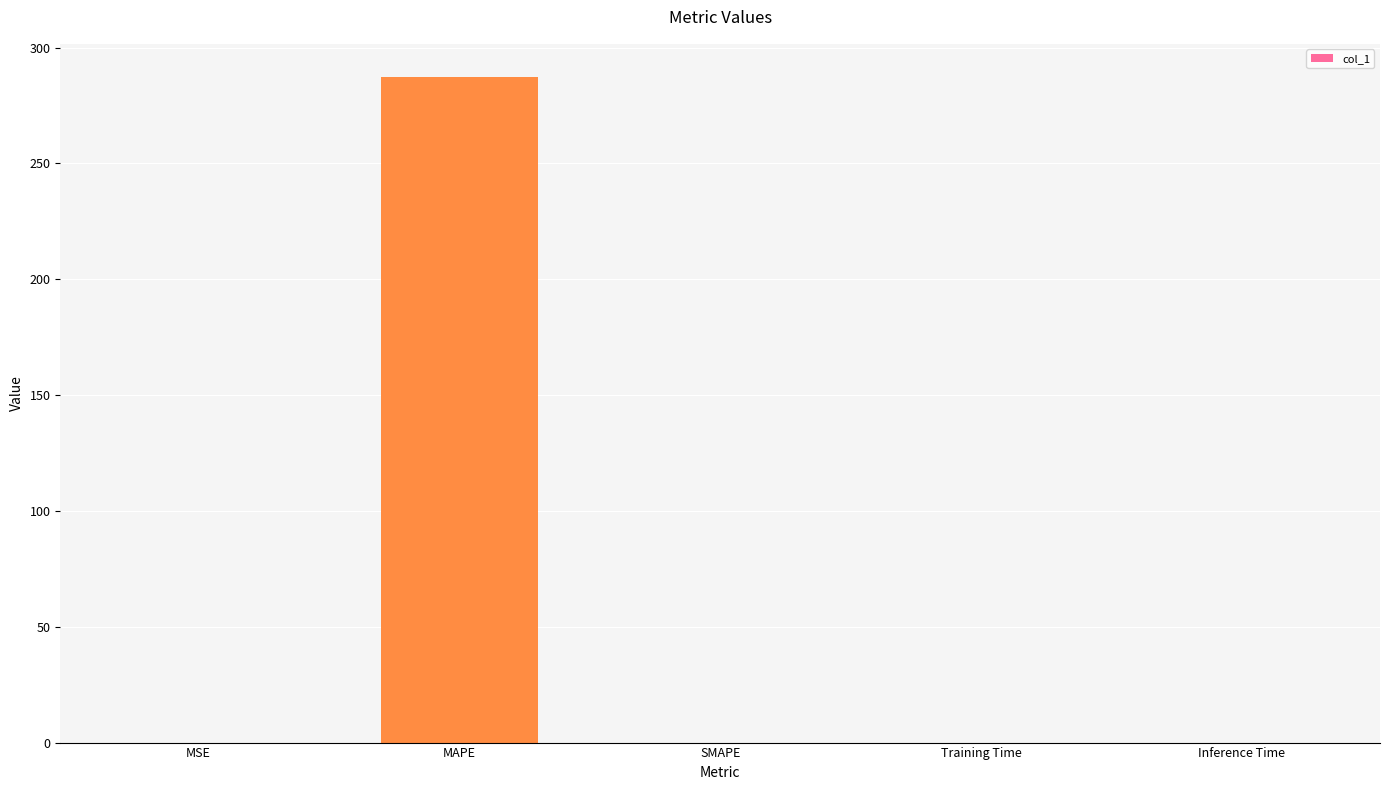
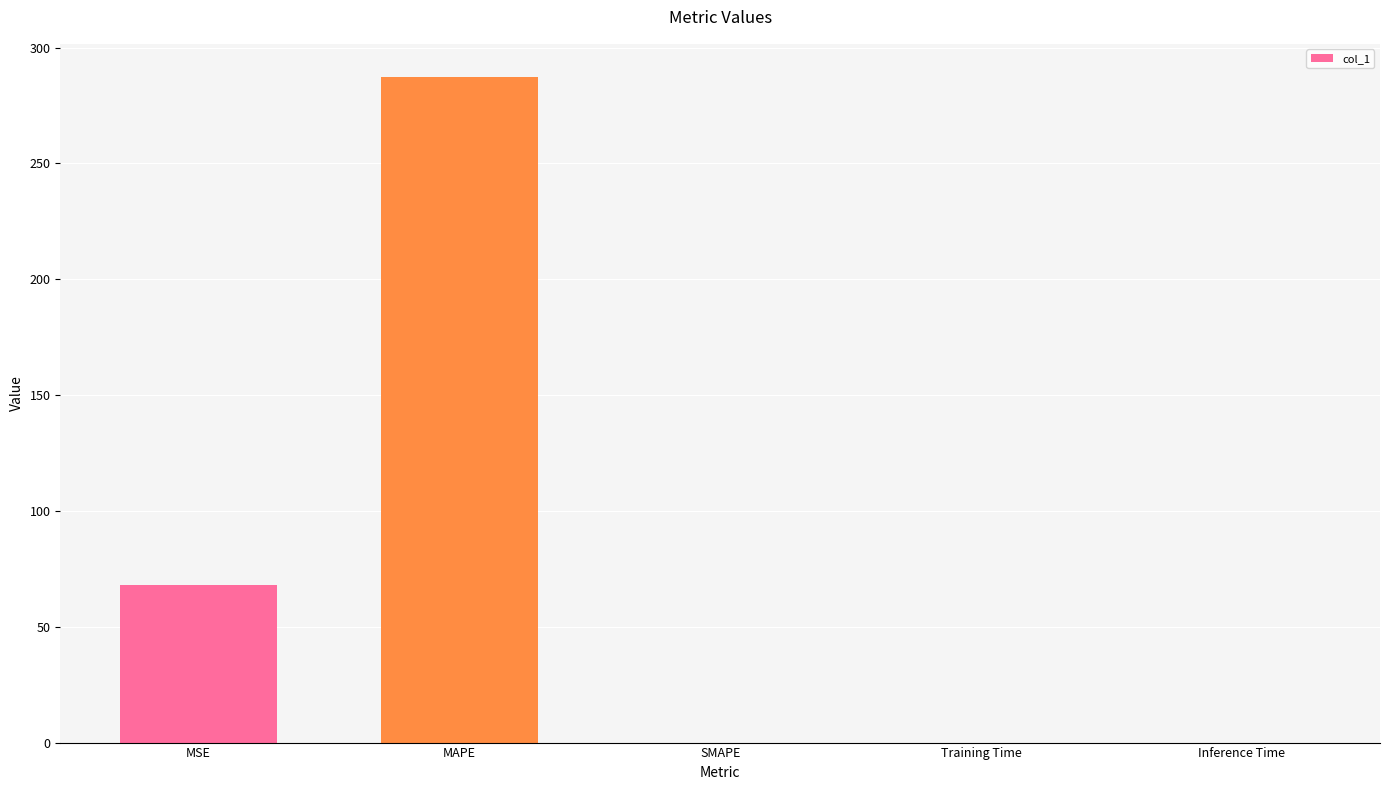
MSE: 0 -> 68
